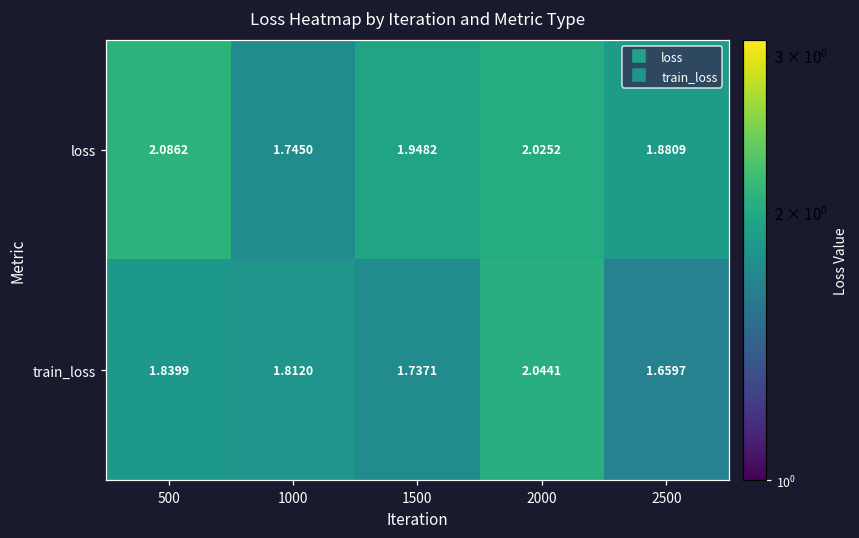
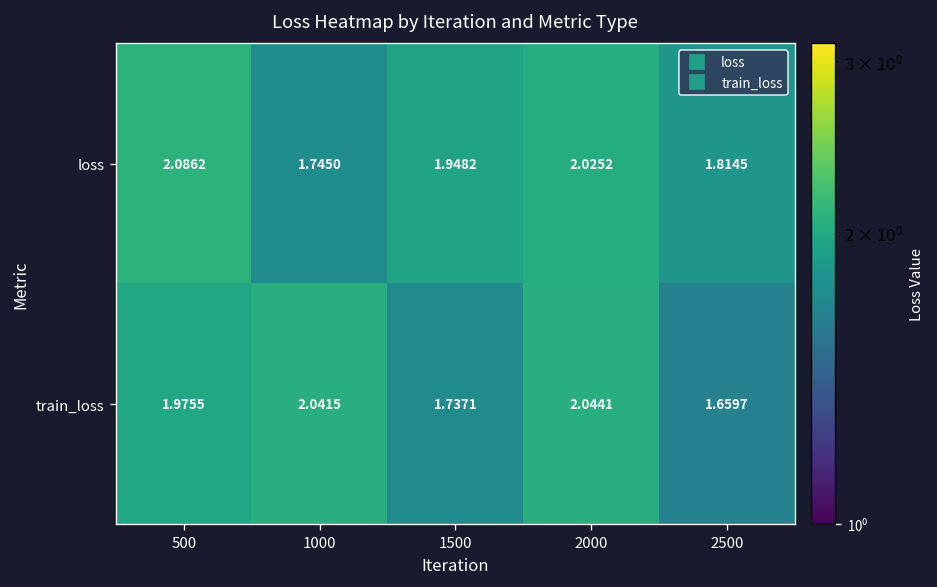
loss, 2500: 1.8809 -> 1.8145
train_loss, 500: 1.8399 -> 1.9755
train_loss, 1000: 1.8120 -> 2.0415
